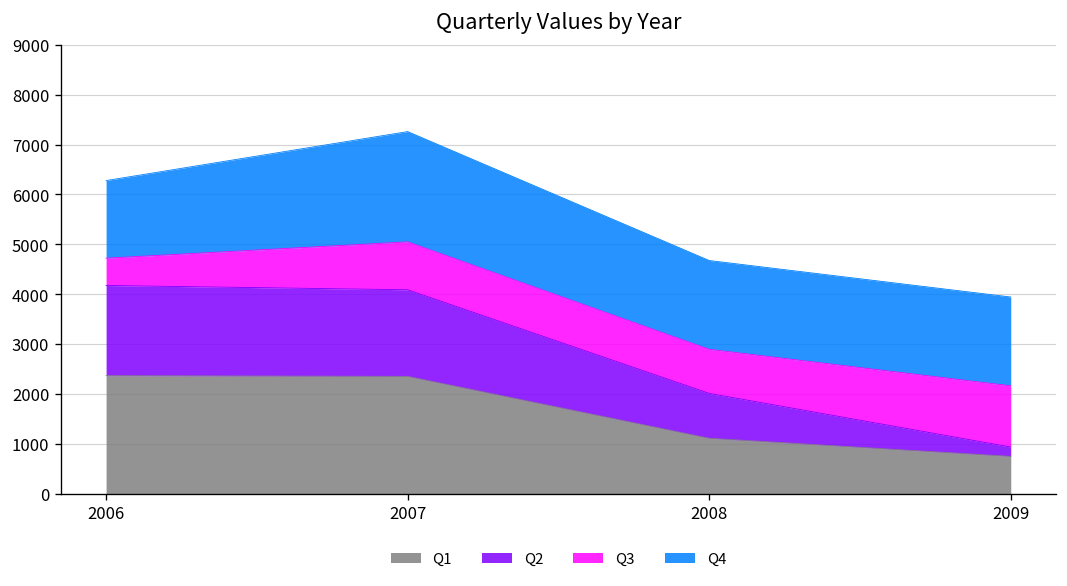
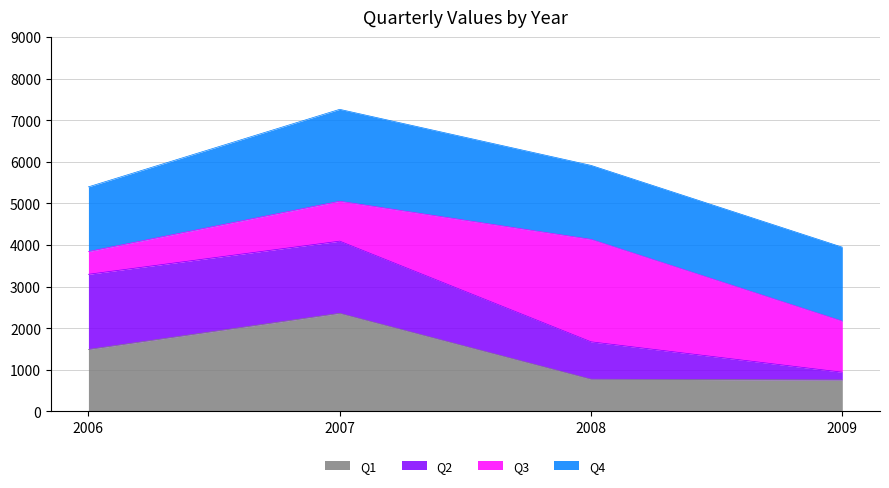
Q1, 2006: 2400 -> 1500
Q1, 2008: 1100 -> 800
Q3, 2008: 900 -> 2500
